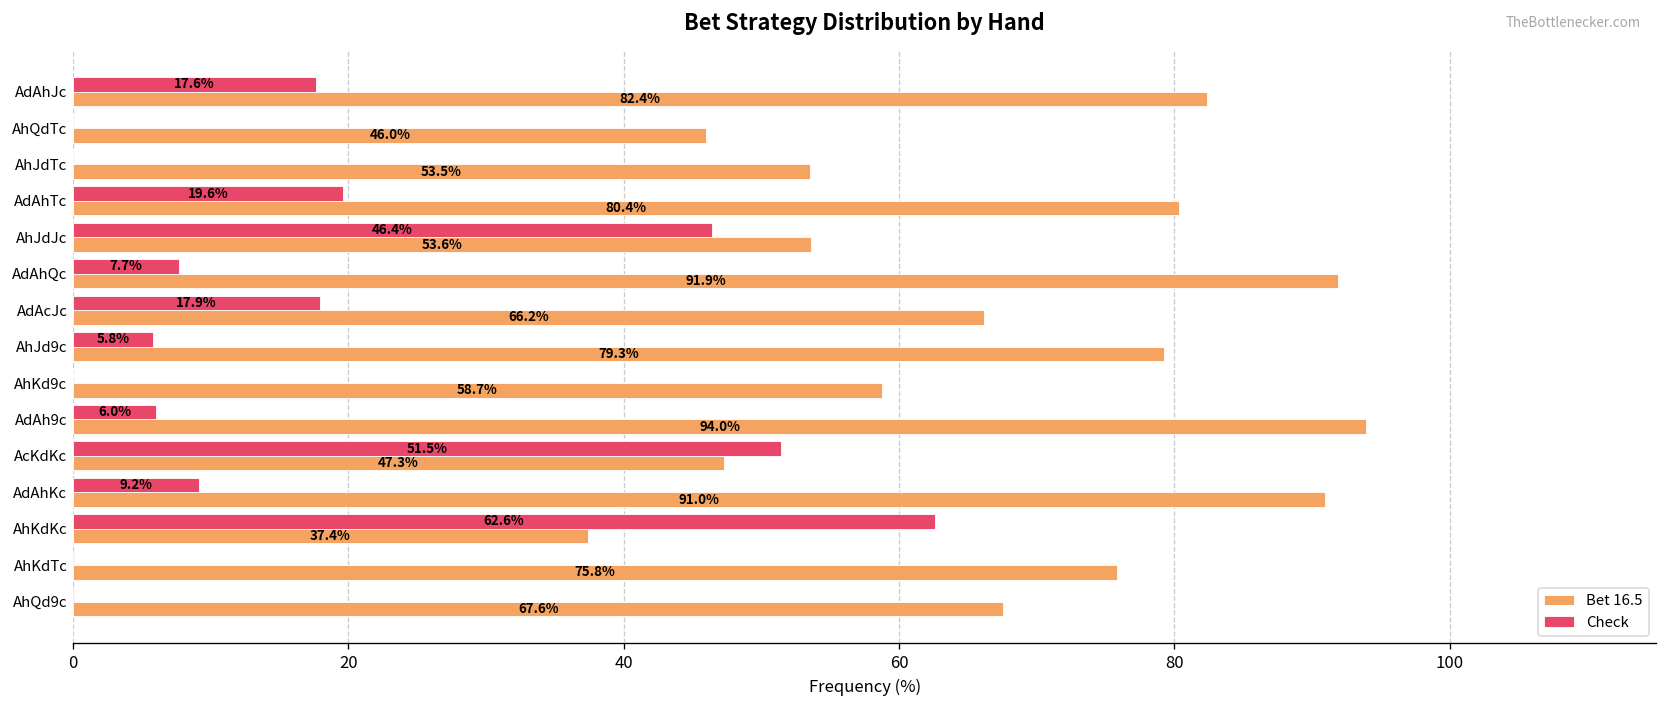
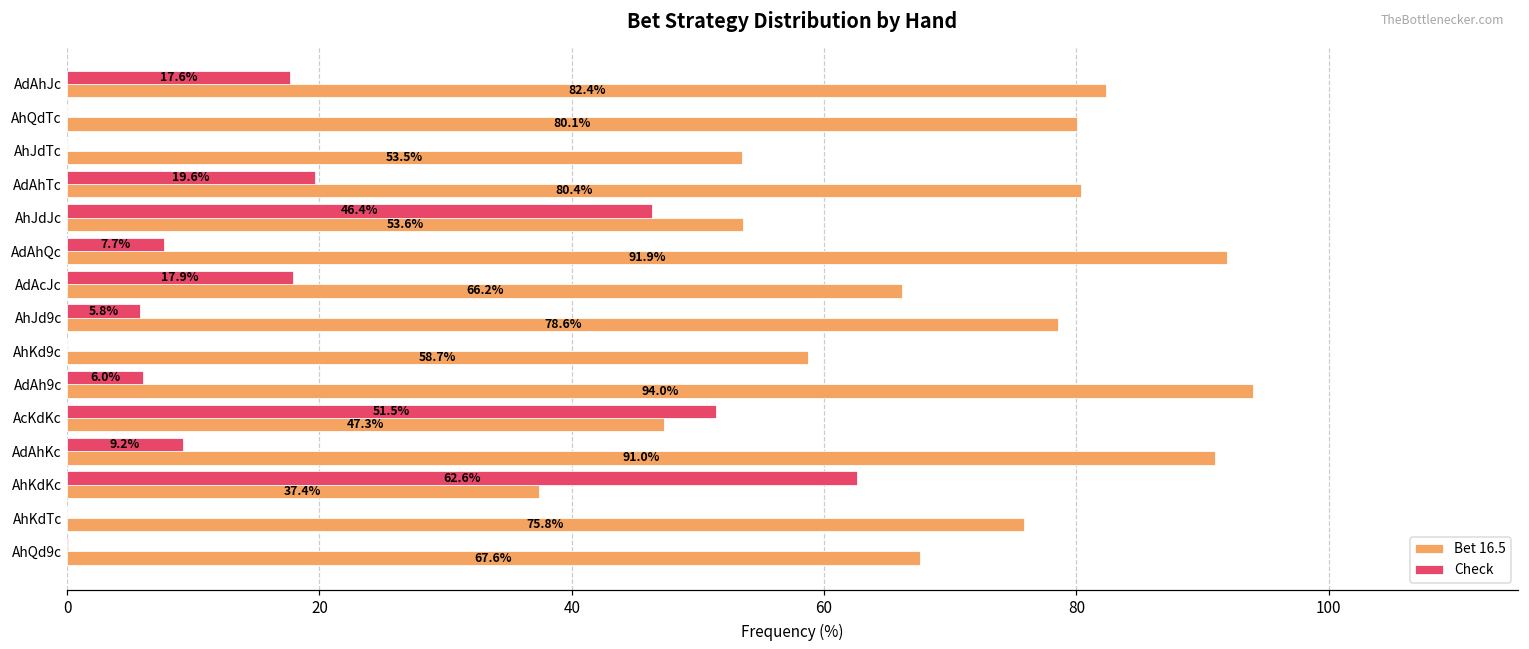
Bet 16.5, AhQdTc: 46.0% -> 80.1%
Bet 16.5, AhJd9c: 79.3% -> 78.6%
